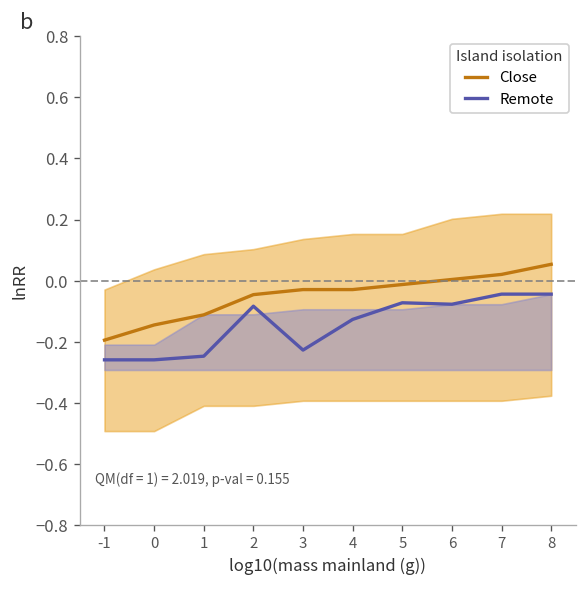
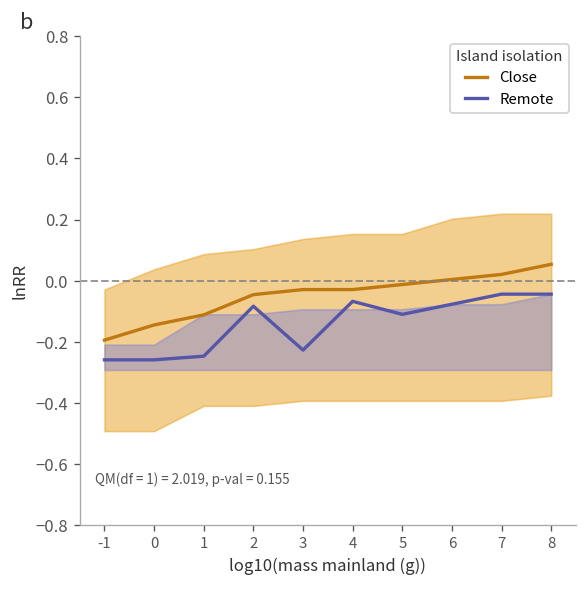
Remote, 4: -0.13 -> -0.07
Remote, 5: -0.07 -> -0.11
